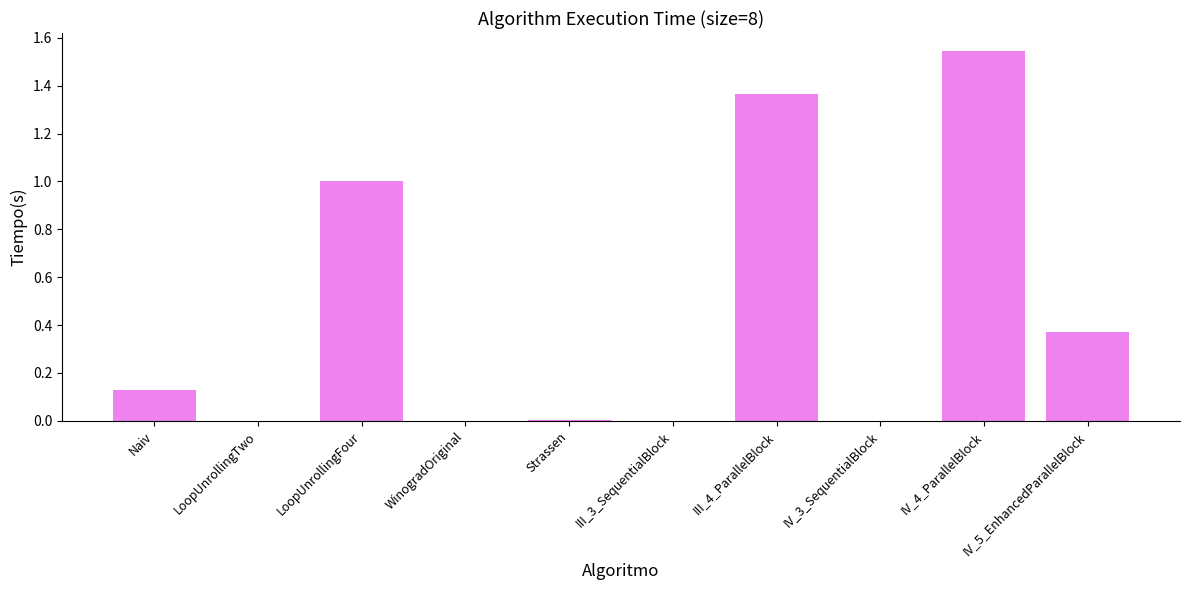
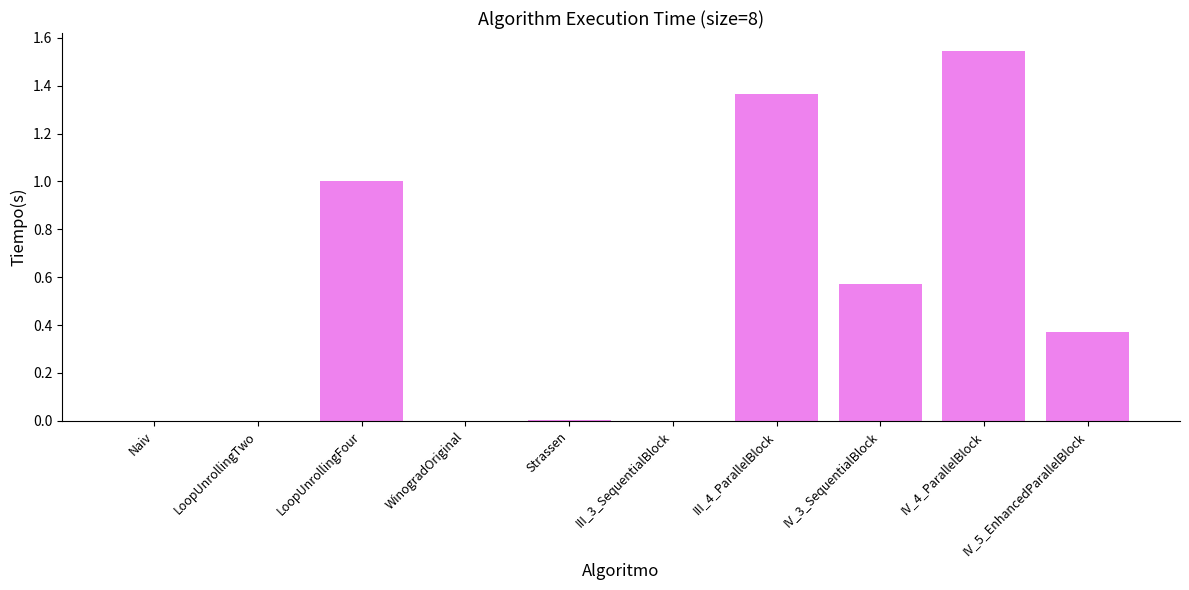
Naiv: 0.13 -> 0.00
IV_3_SequentialBlock: 0.00 -> 0.57
